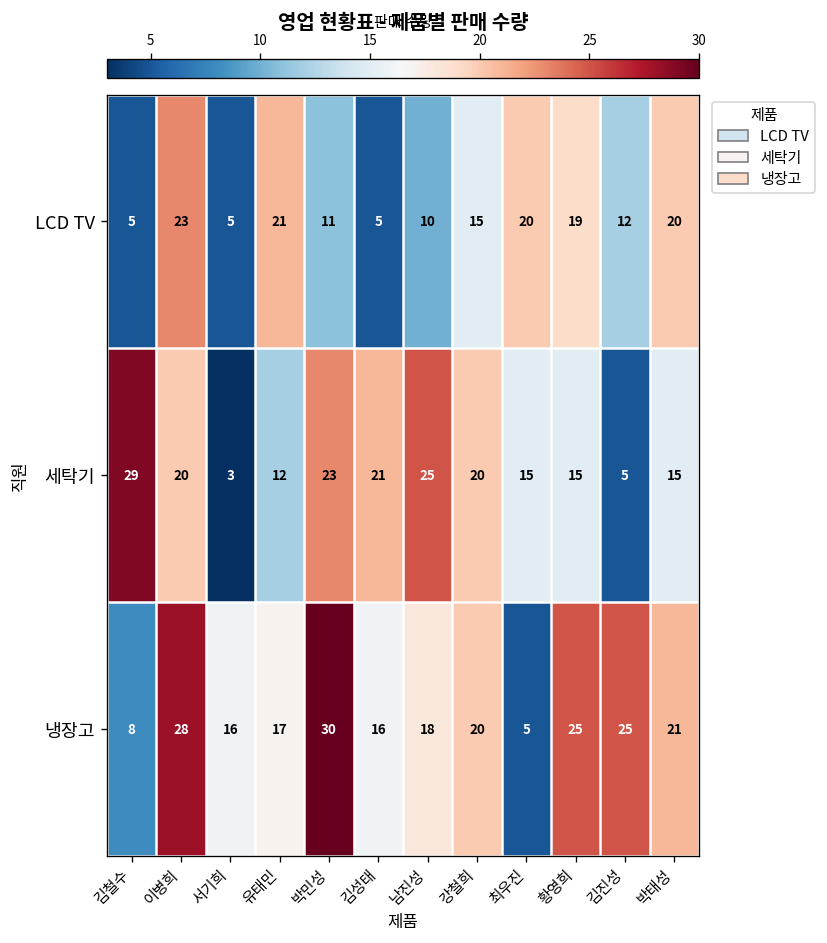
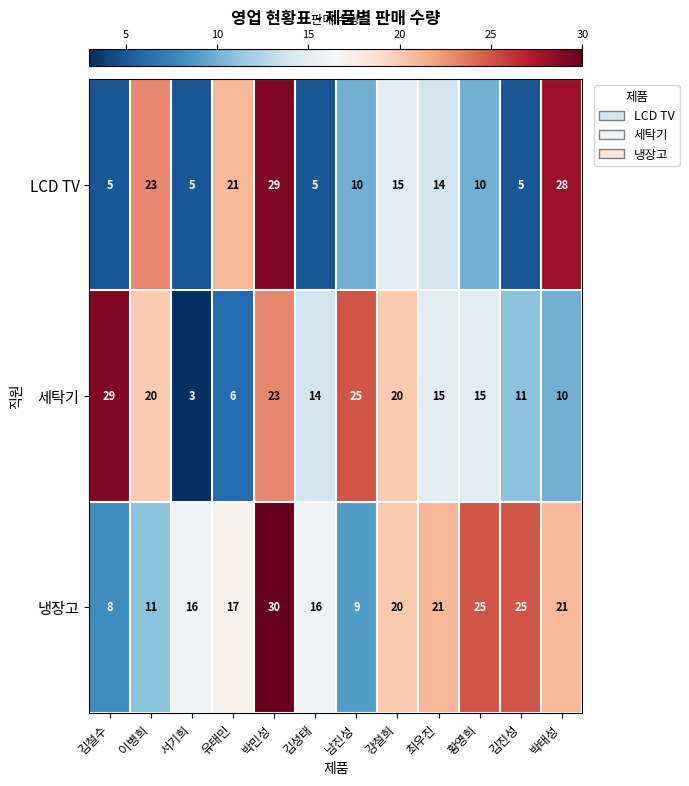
LCD TV, 박민성: 11 -> 29
LCD TV, 최우진: 20 -> 14
LCD TV, 황영희: 19 -> 10
LCD TV, 김진성: 12 -> 5
LCD TV, 박태성: 20 -> 28
세탁기, 유태민: 12 -> 6
세탁기, 김성태: 21 -> 14
세탁기, 김진성: 5 -> 11
세탁기, 박태성: 15 -> 10
냉장고, 이병희: 28 -> 11
냉장고, 남진성: 18 -> 9
냉장고, 최우진: 5 -> 21
